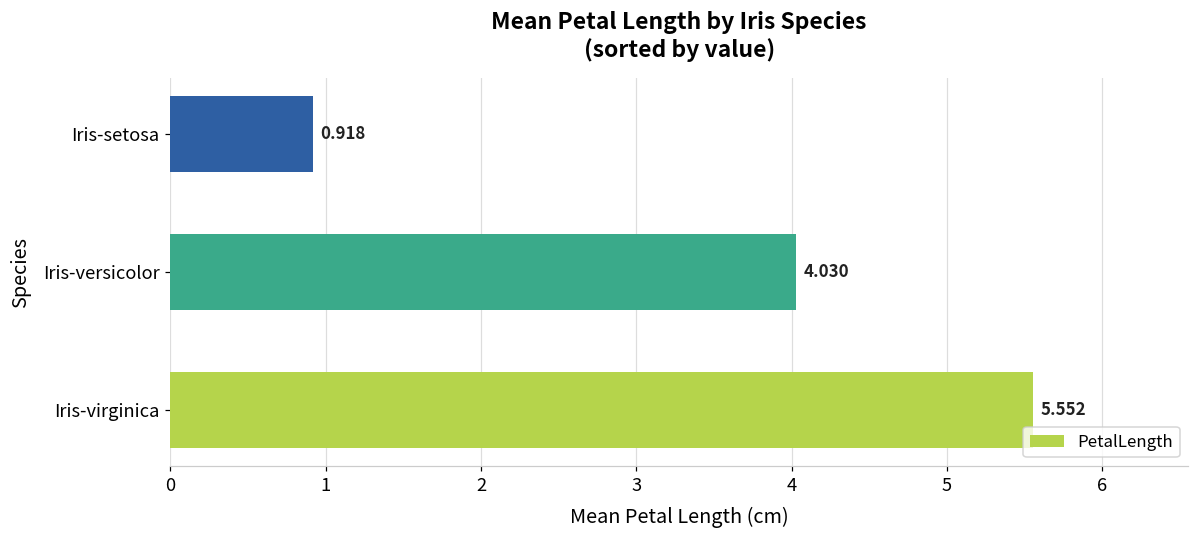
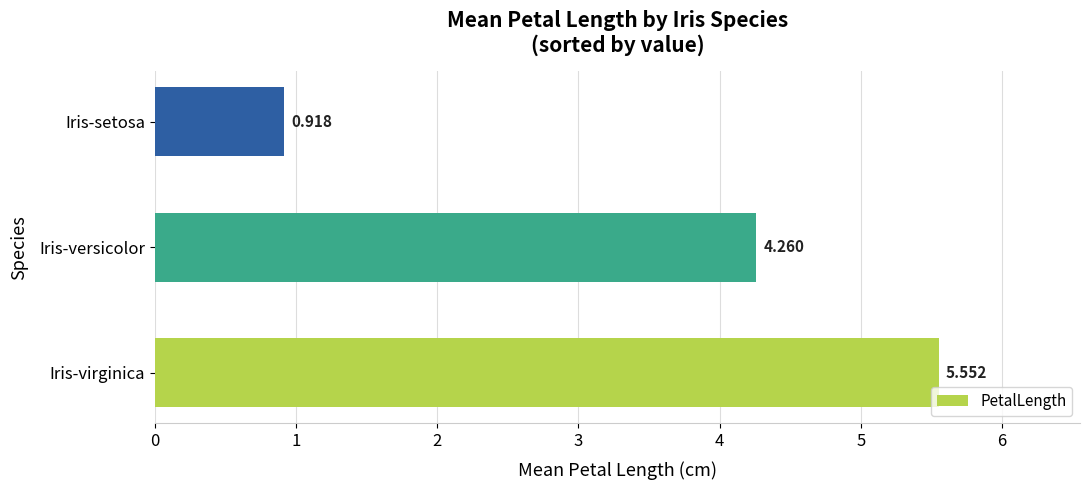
Iris-versicolor: 4.030 -> 4.260
